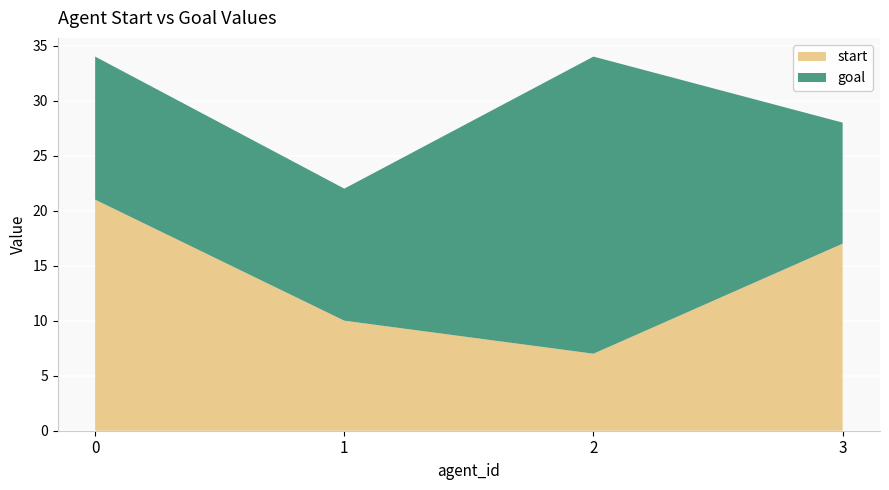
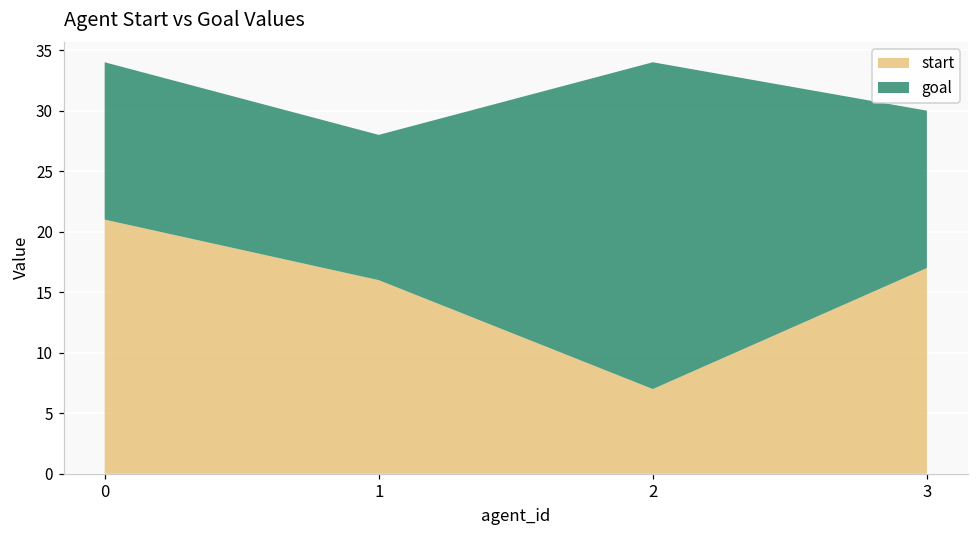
start, 1: 10 -> 16
goal, 3: 11 -> 13
